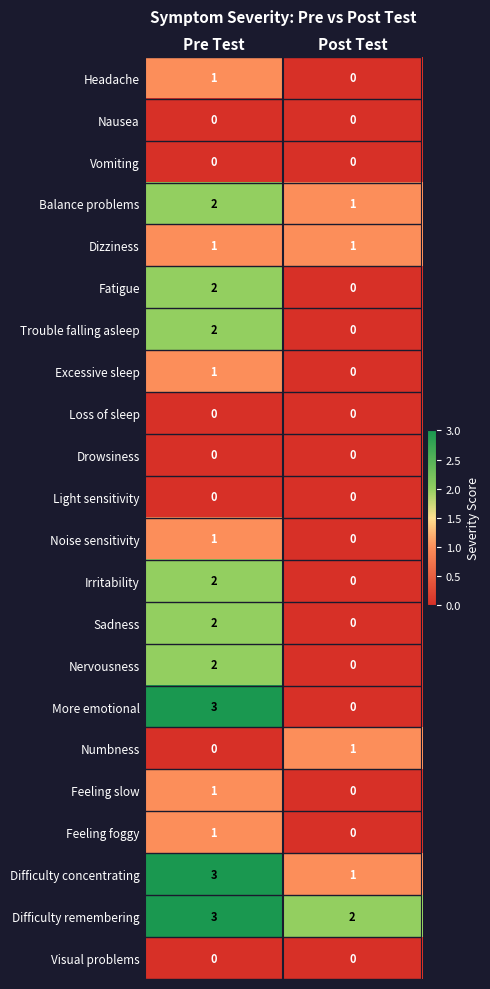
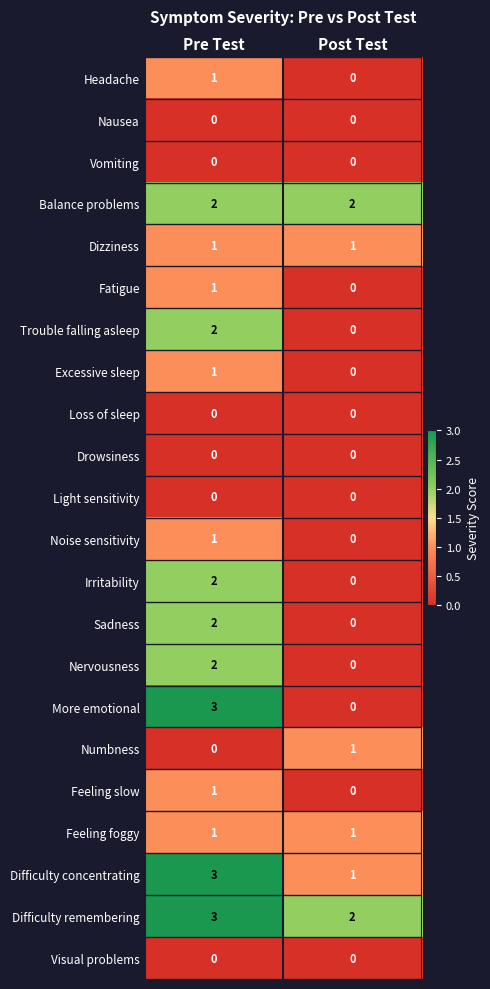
Balance problems, Post Test: 1 -> 2
Fatigue, Pre Test: 2 -> 1
Feeling foggy, Post Test: 0 -> 1
